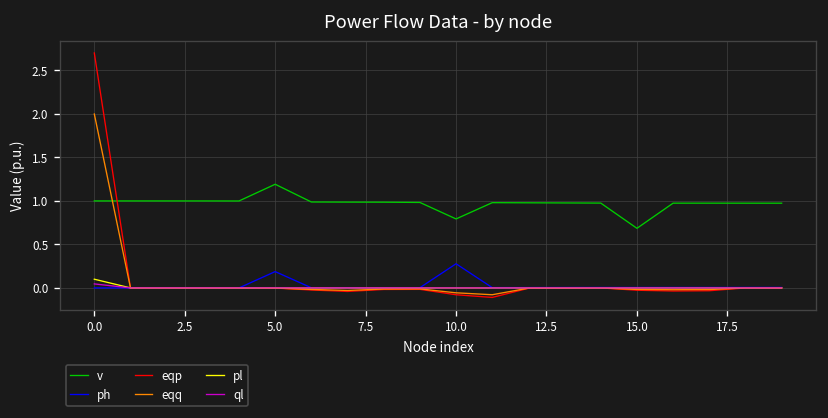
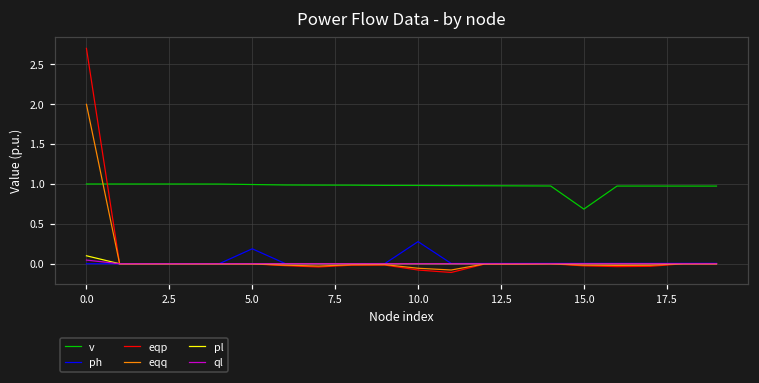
v, 5.0: 1.2 -> 1.0
v, 10.0: 0.8 -> 1.0
